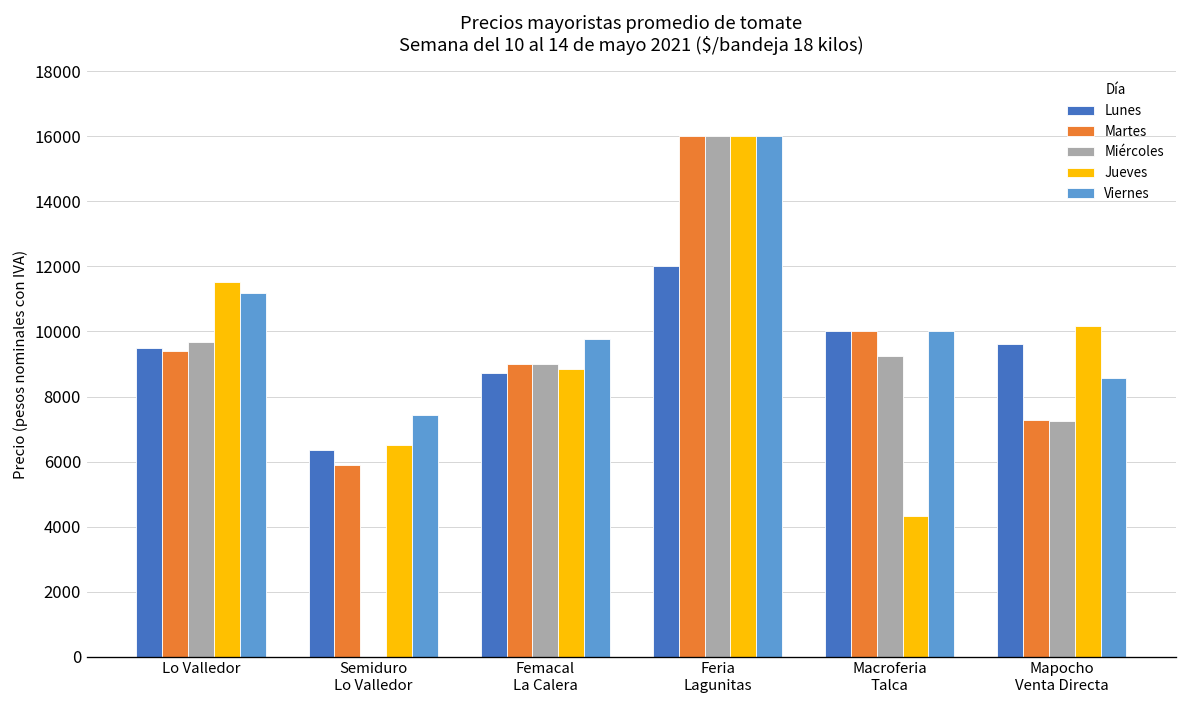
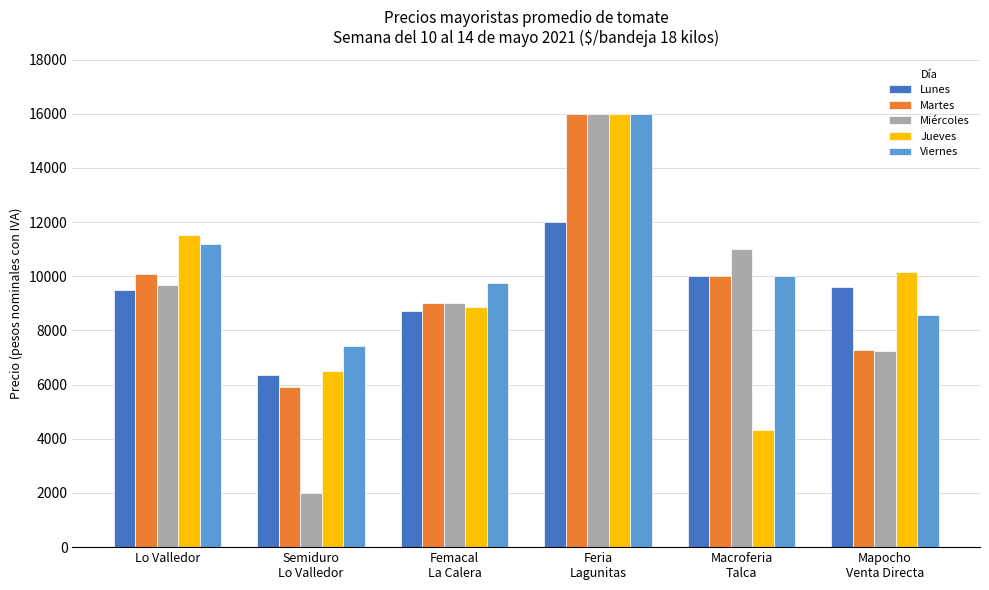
Martes, Lo Valledor: 9400 -> 10100
Miércoles, Semiduro Lo Valledor: 0 -> 2000
Miércoles, Macroferia Talca: 9200 -> 11000
